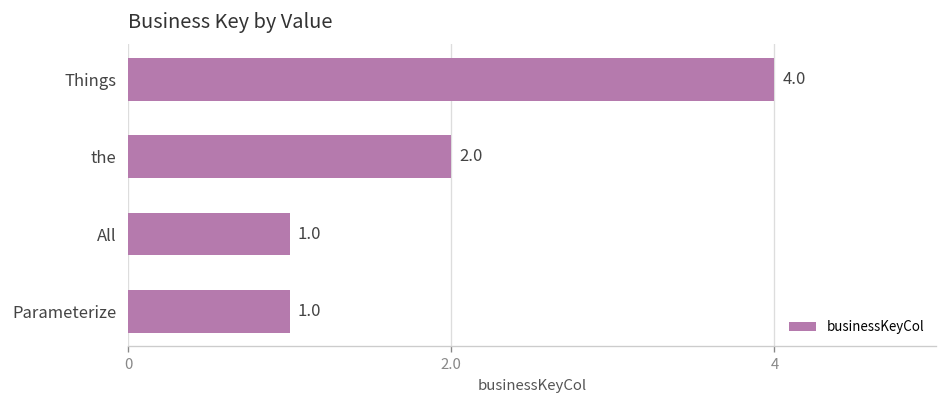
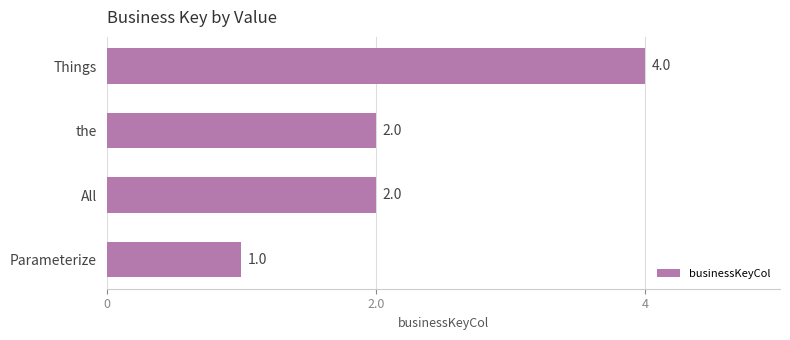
All: 1.0 -> 2.0
